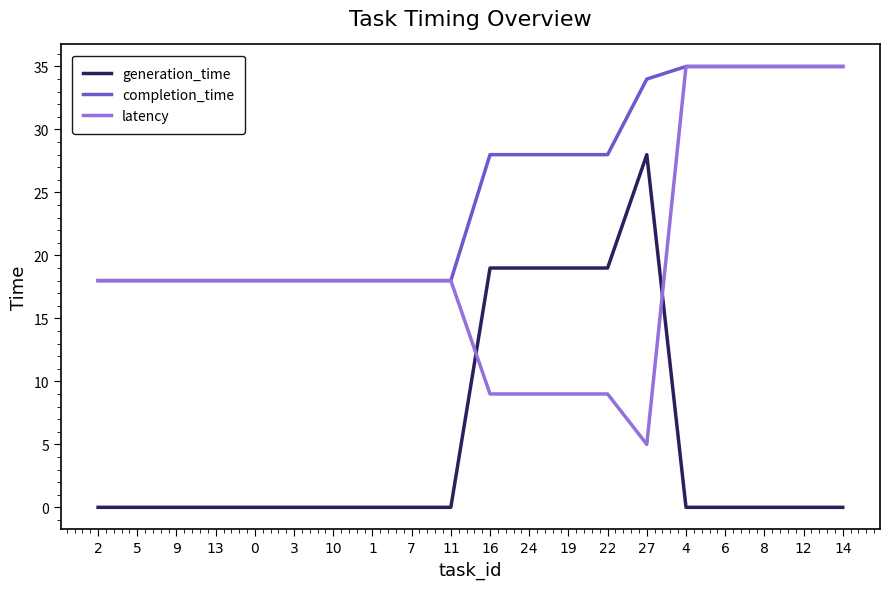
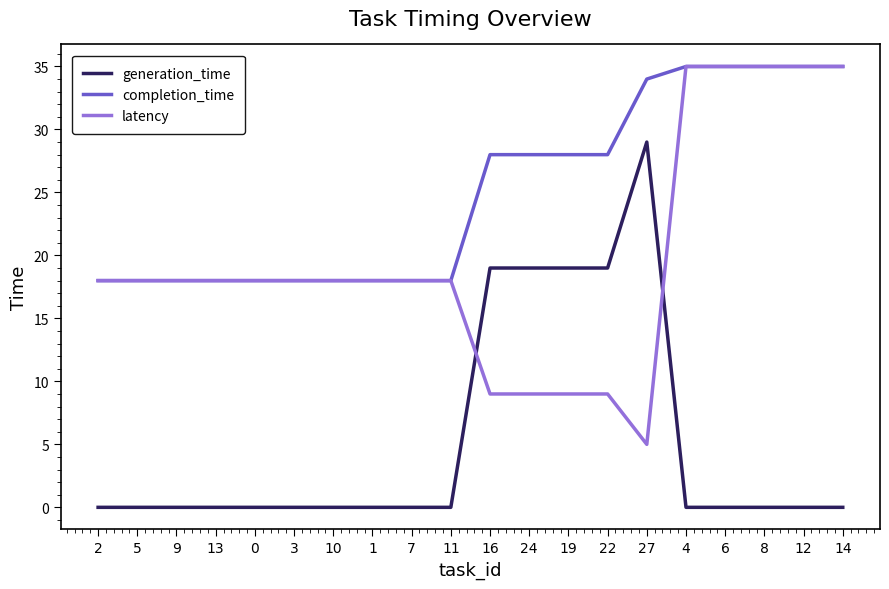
generation_time, 27: 28 -> 29
